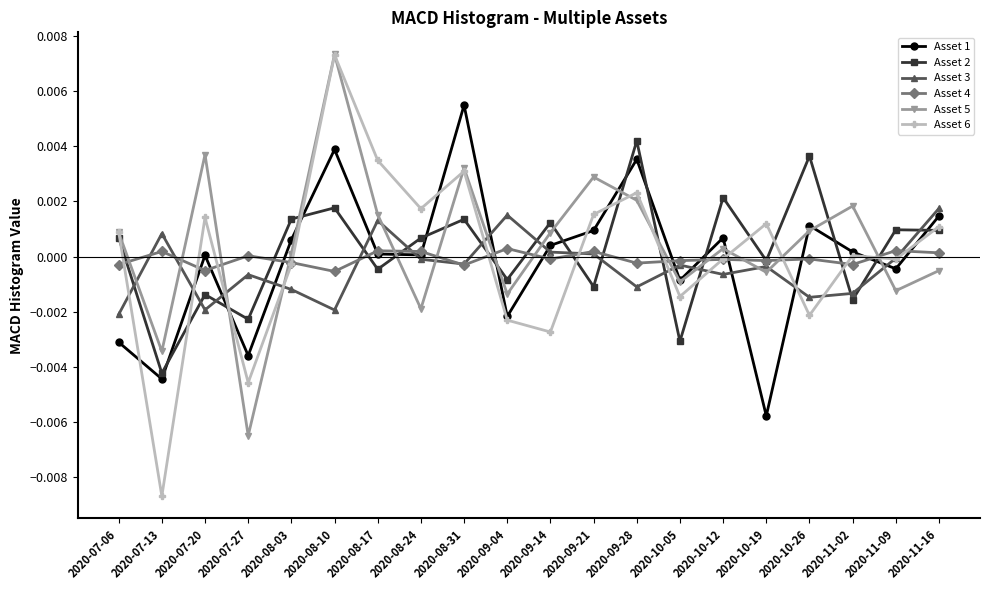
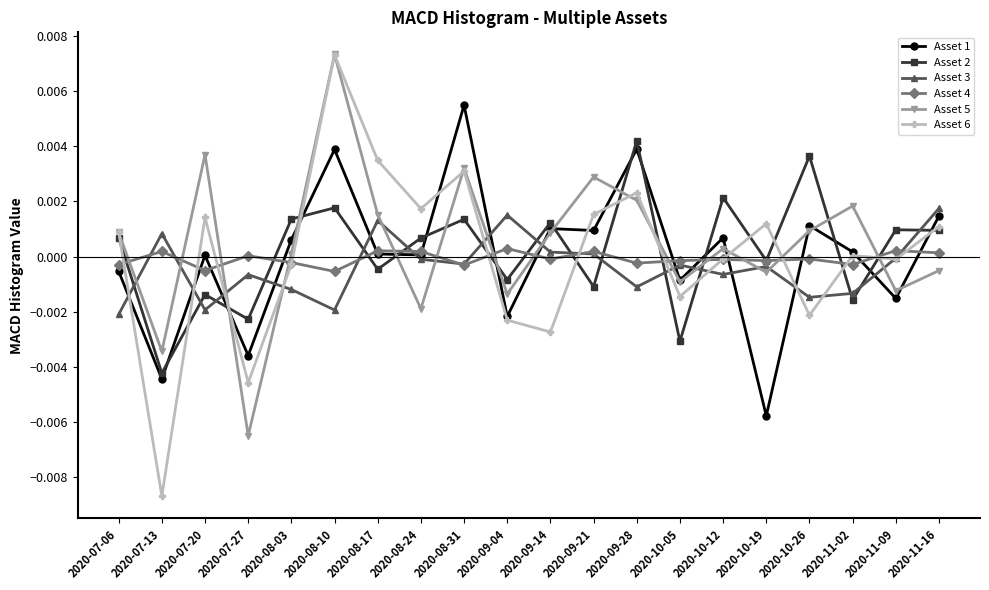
Asset 1, 2020-07-06: -0.0031 -> -0.0005
Asset 1, 2020-09-14: 0.0004 -> 0.0010
Asset 1, 2020-09-28: 0.0035 -> 0.0039
Asset 1, 2020-11-09: -0.0004 -> -0.0015
